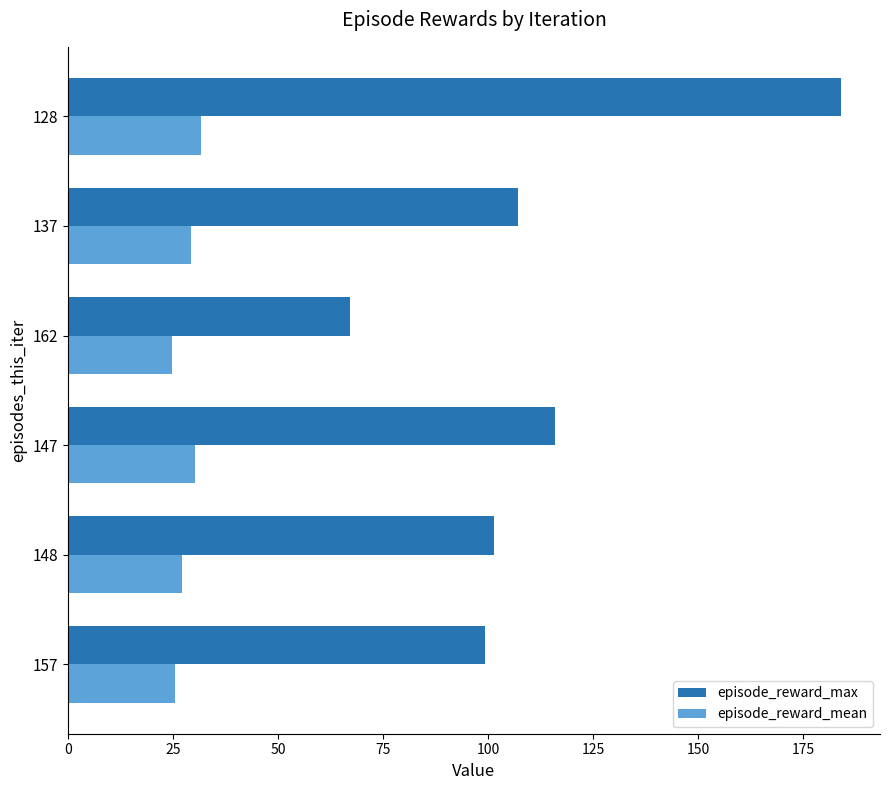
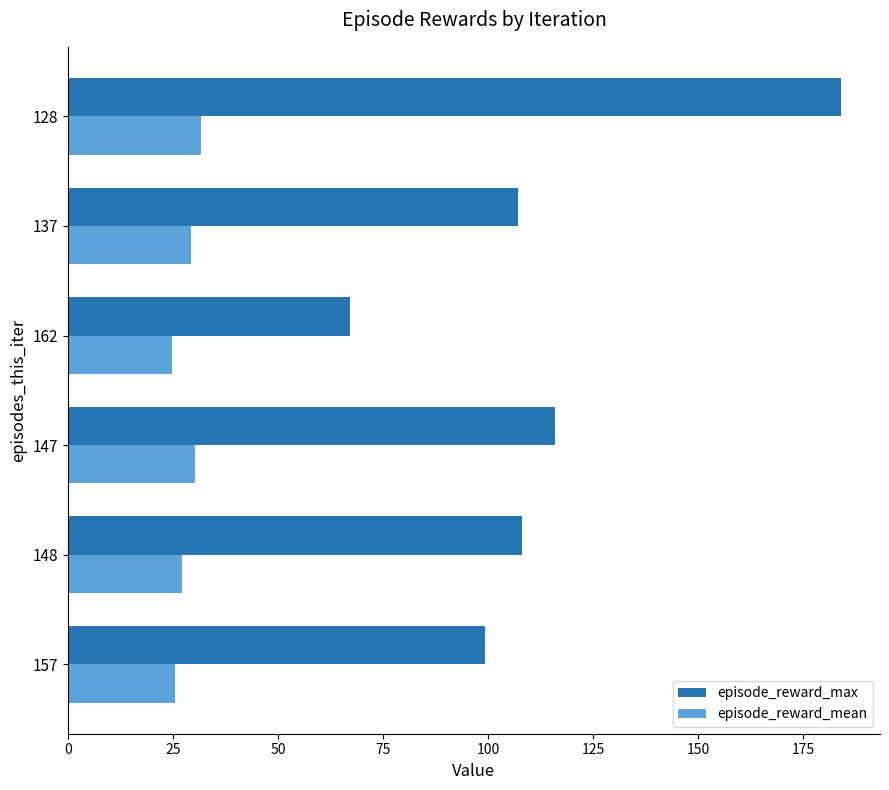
episode_reward_max, 148: 101 -> 108
